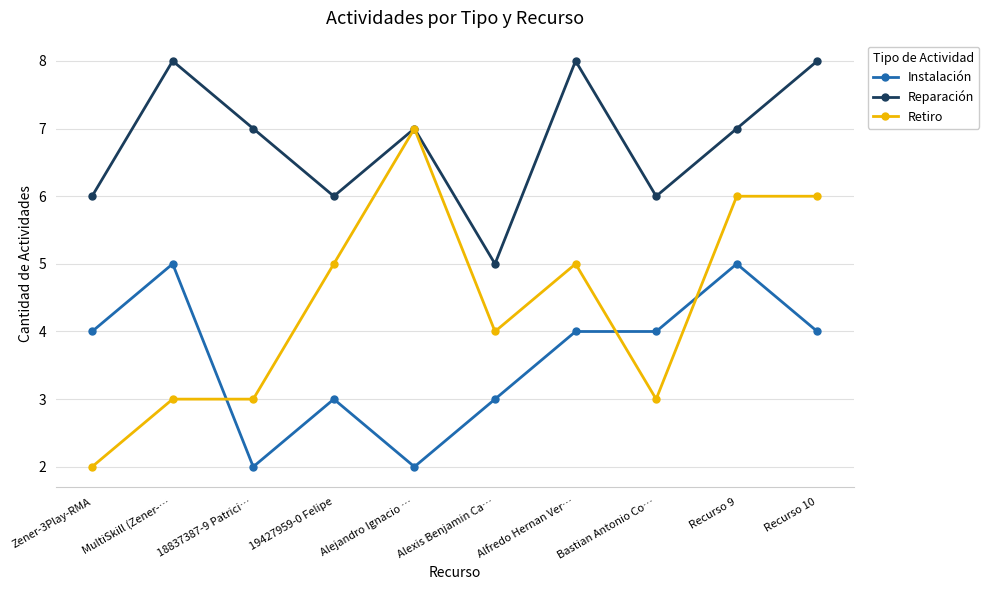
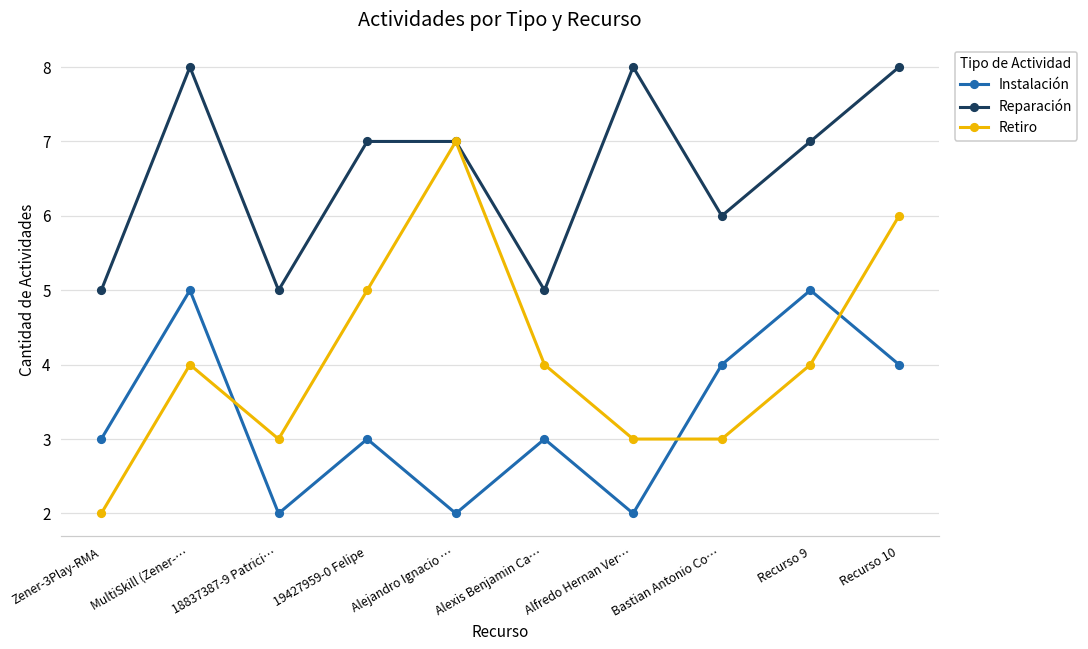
Instalación, Zener-3Play-RMA: 4 -> 3
Reparación, Zener-3Play-RMA: 6 -> 5
Retiro, MultiSkill (Zener-…: 3 -> 4
Reparación, 18837387-9 Patrici…: 7 -> 5
Reparación, 19427959-0 Felipe: 6 -> 7
Instalación, Alfredo Hernan Ver…: 4 -> 2
Retiro, Alfredo Hernan Ver…: 5 -> 3
Retiro, Recurso 9: 6 -> 4
